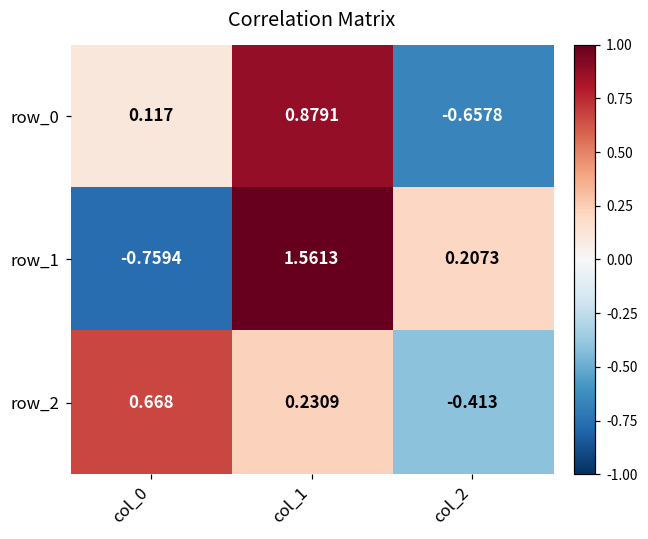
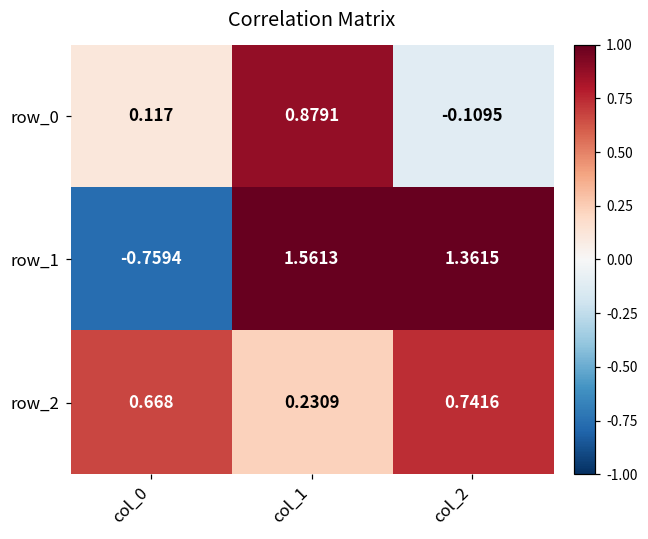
row_0, col_2: -0.6578 -> -0.1095
row_1, col_2: 0.2073 -> 1.3615
row_2, col_2: -0.413 -> 0.7416
